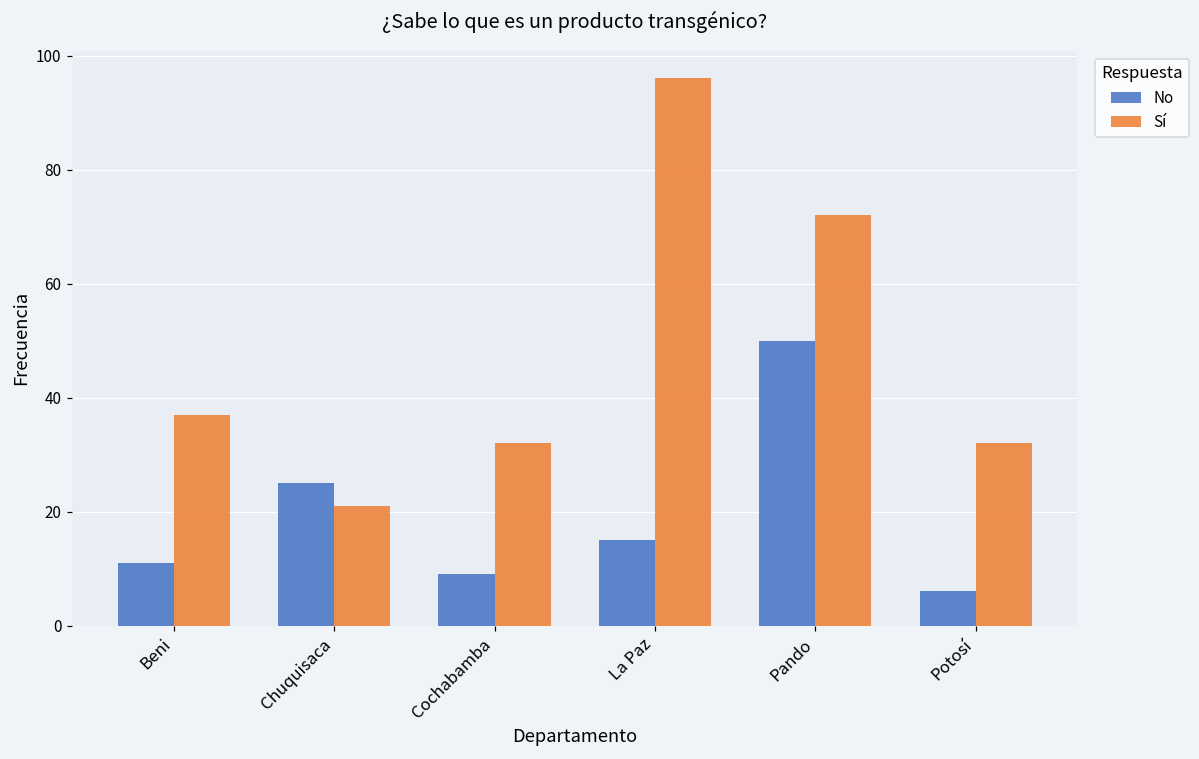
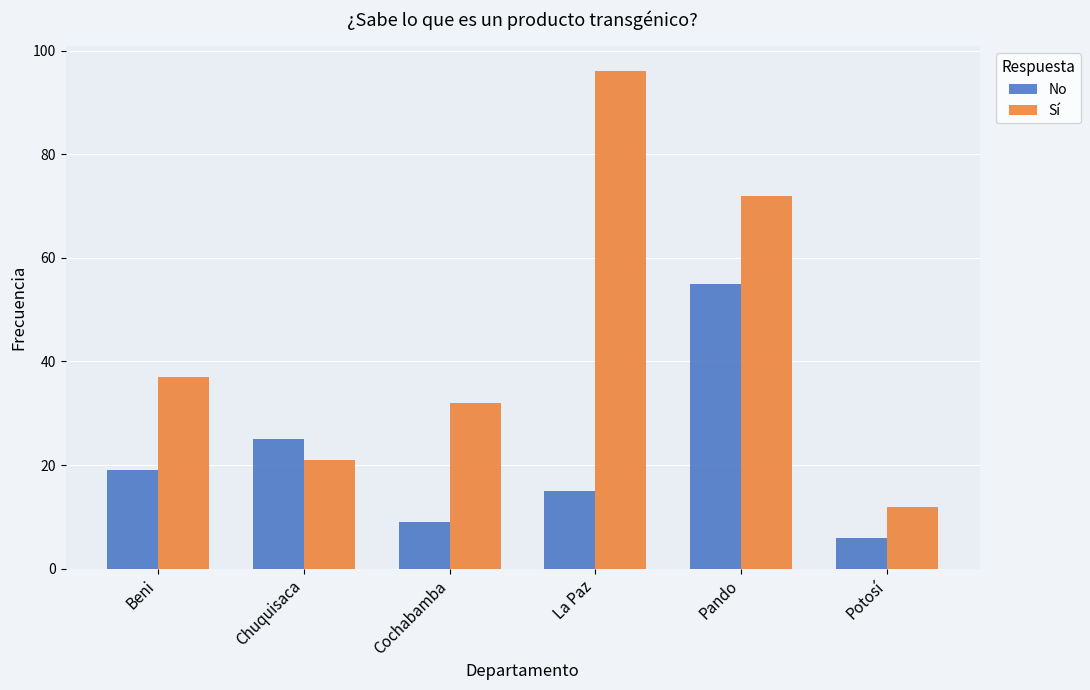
No, Beni: 11 -> 19
No, Pando: 50 -> 55
Sí, Potosí: 32 -> 12
